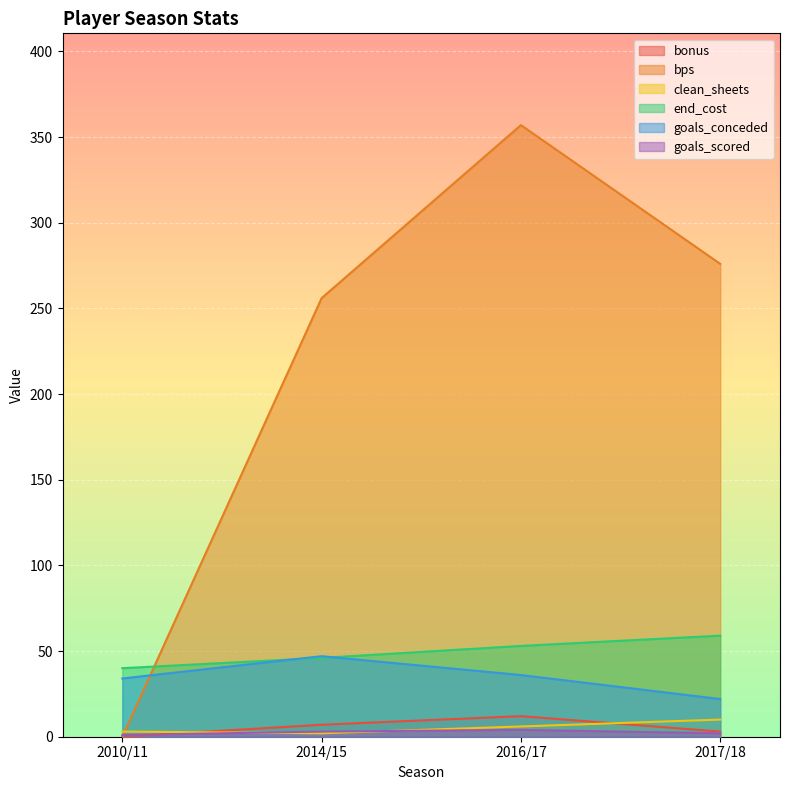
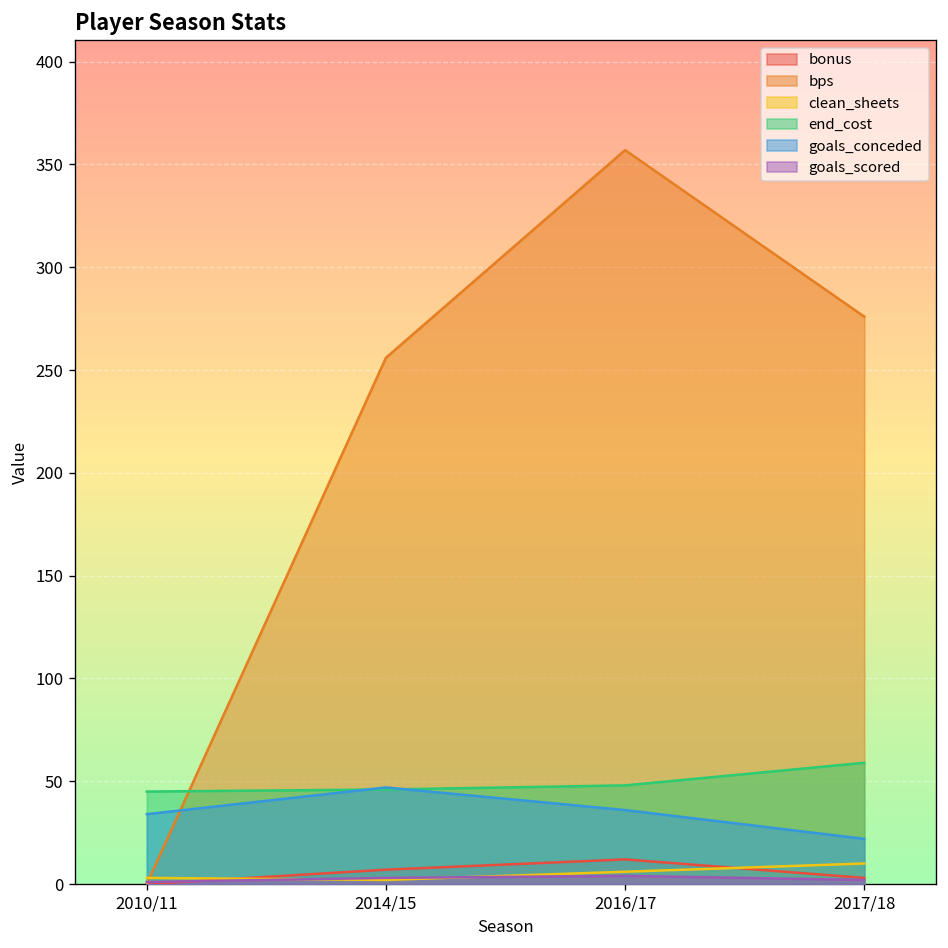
end_cost, 2010/11: 40 -> 45
end_cost, 2016/17: 53 -> 48
